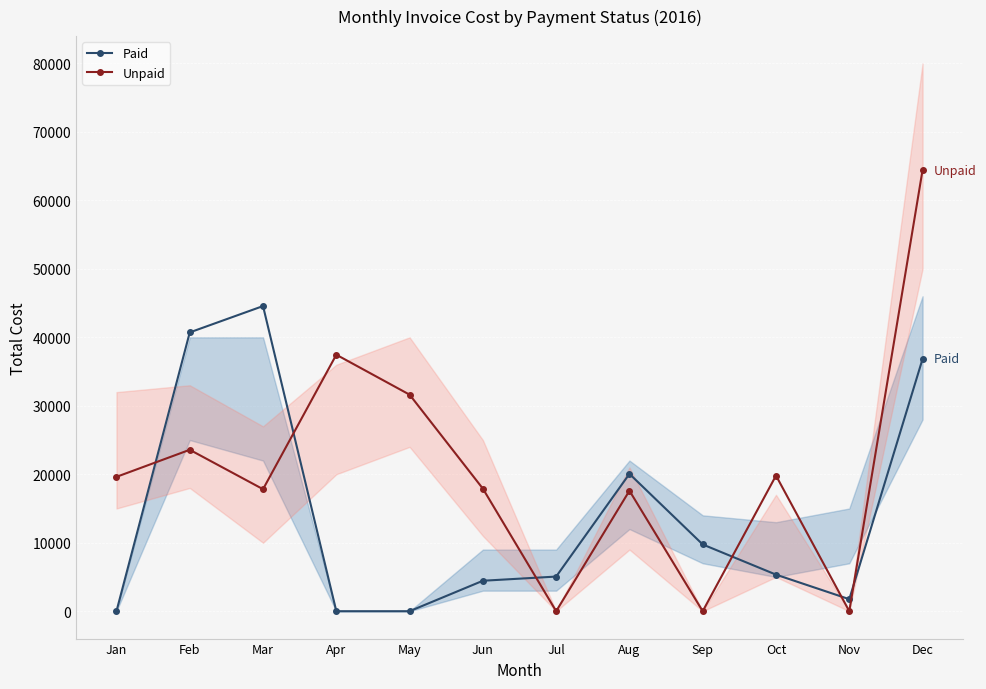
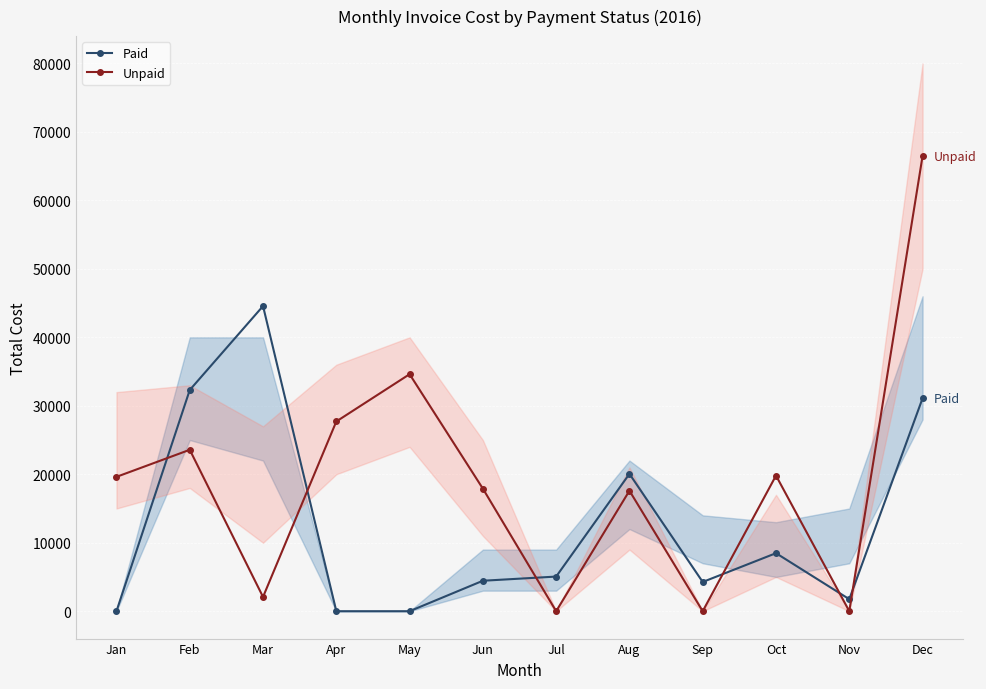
Paid, Feb: 41000 -> 32000
Unpaid, Mar: 18000 -> 2000
Unpaid, Apr: 37000 -> 28000
Unpaid, May: 32000 -> 35000
Paid, Sep: 10000 -> 4000
Paid, Oct: 5000 -> 8000
Paid, Dec: 37000 -> 31000
Unpaid, Dec: 64000 -> 66000
